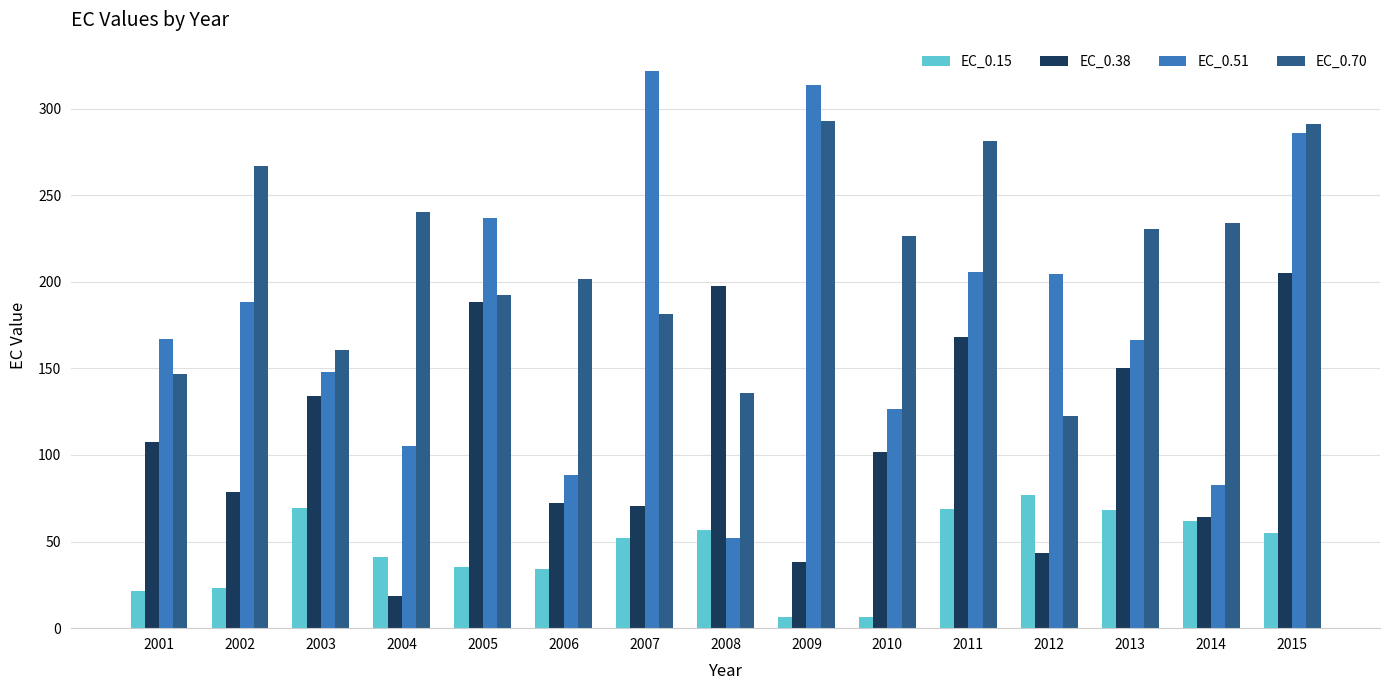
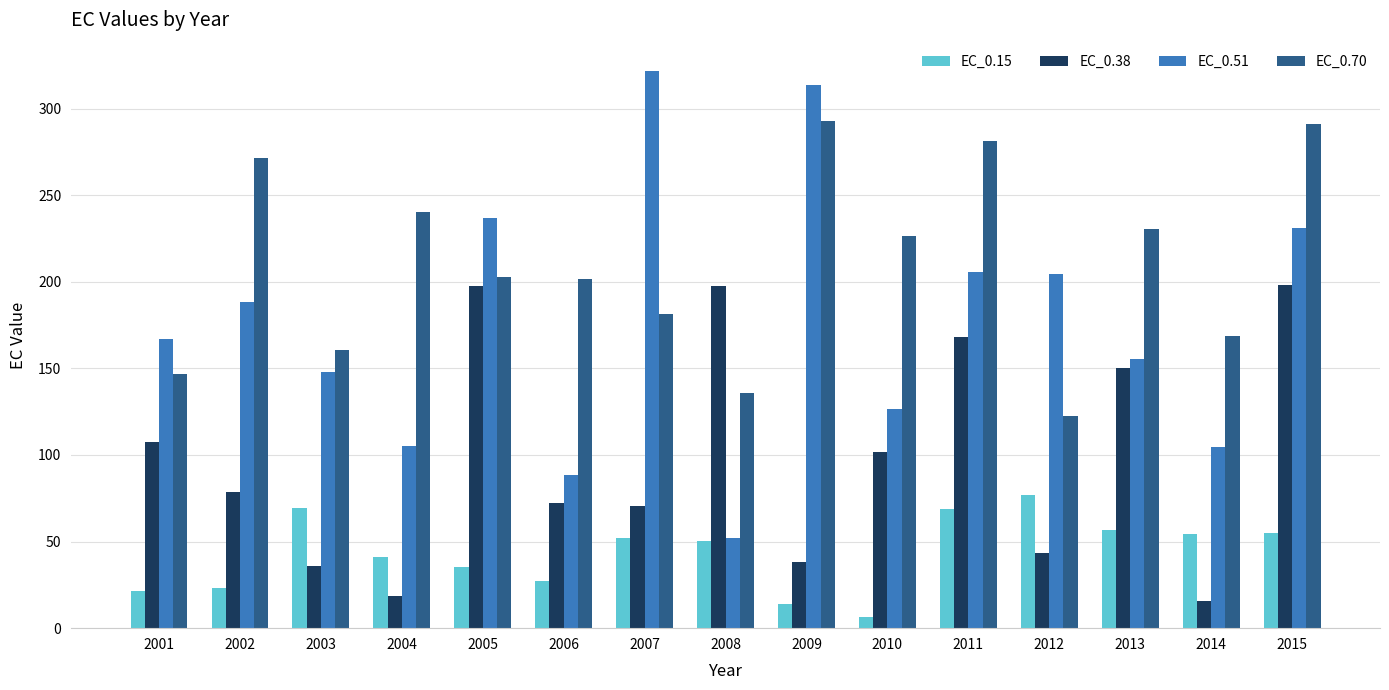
EC_0.70, 2002: 267 -> 272
EC_0.38, 2003: 134 -> 36
EC_0.38, 2005: 188 -> 198
EC_0.70, 2005: 192 -> 203
EC_0.15, 2006: 34 -> 27
EC_0.15, 2008: 57 -> 50
EC_0.15, 2009: 7 -> 14
EC_0.15, 2013: 68 -> 57
EC_0.51, 2013: 166 -> 156
EC_0.15, 2014: 62 -> 54
EC_0.38, 2014: 64 -> 16
EC_0.51, 2014: 82 -> 104
EC_0.70, 2014: 234 -> 169
EC_0.38, 2015: 205 -> 198
EC_0.51, 2015: 286 -> 231
